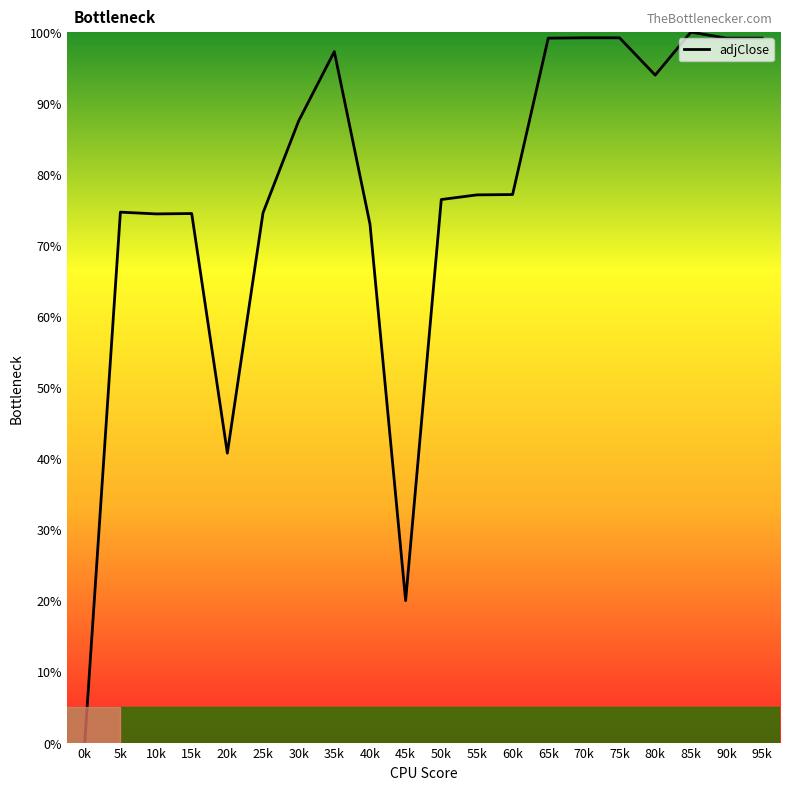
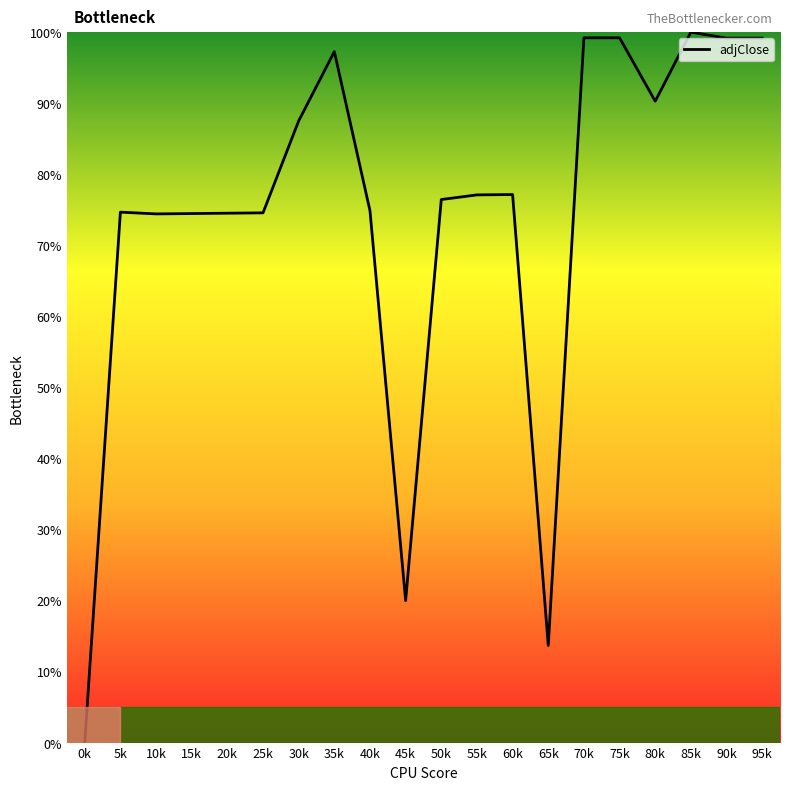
20k: 41% -> 75%
40k: 73% -> 75%
65k: 99% -> 14%
80k: 94% -> 90%
